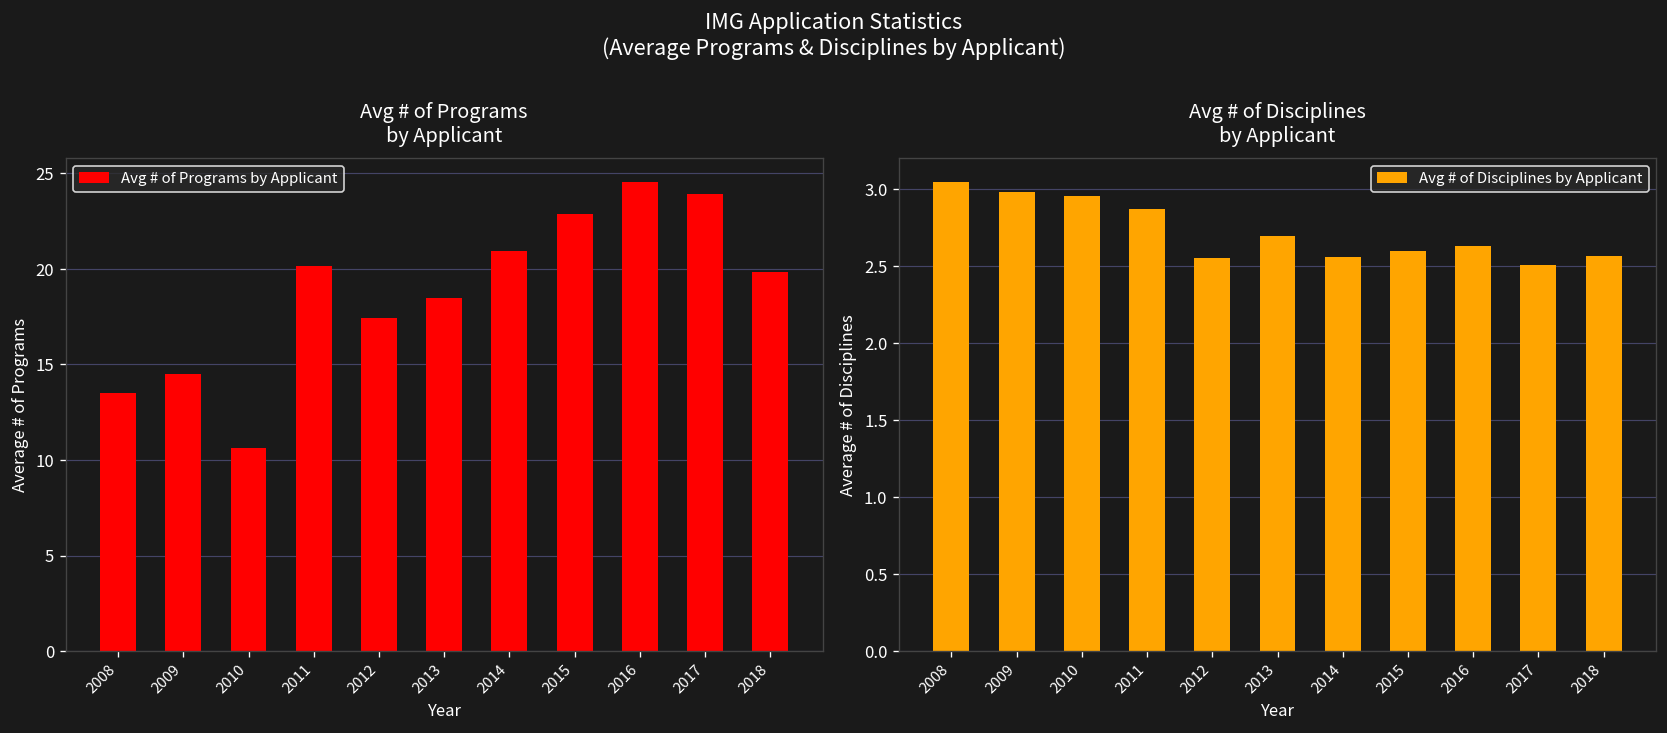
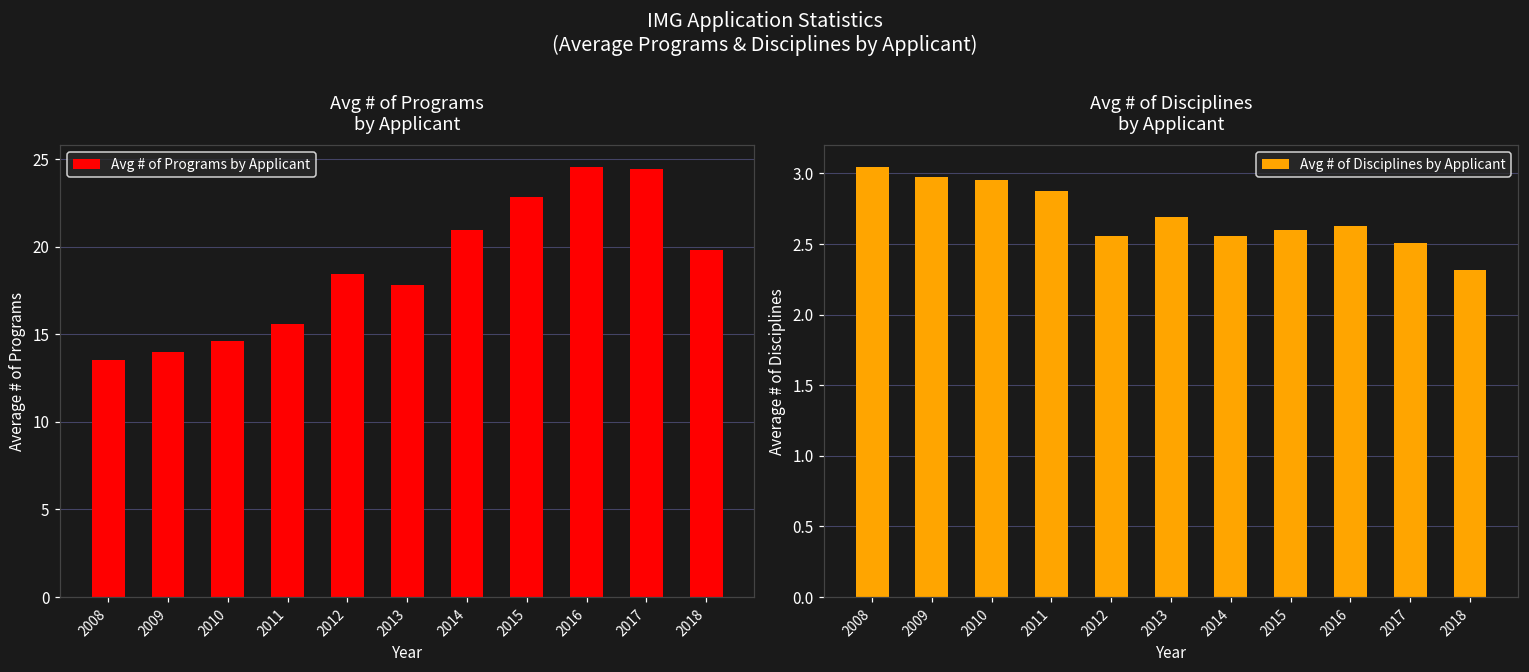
Avg # of Programs by Applicant, 2009: 14.5 -> 14.0
Avg # of Programs by Applicant, 2010: 10.6 -> 14.6
Avg # of Programs by Applicant, 2011: 20.1 -> 15.6
Avg # of Programs by Applicant, 2012: 17.5 -> 18.4
Avg # of Programs by Applicant, 2013: 18.5 -> 17.8
Avg # of Programs by Applicant, 2017: 23.9 -> 24.5
Avg # of Disciplines by Applicant, 2018: 2.57 -> 2.32
